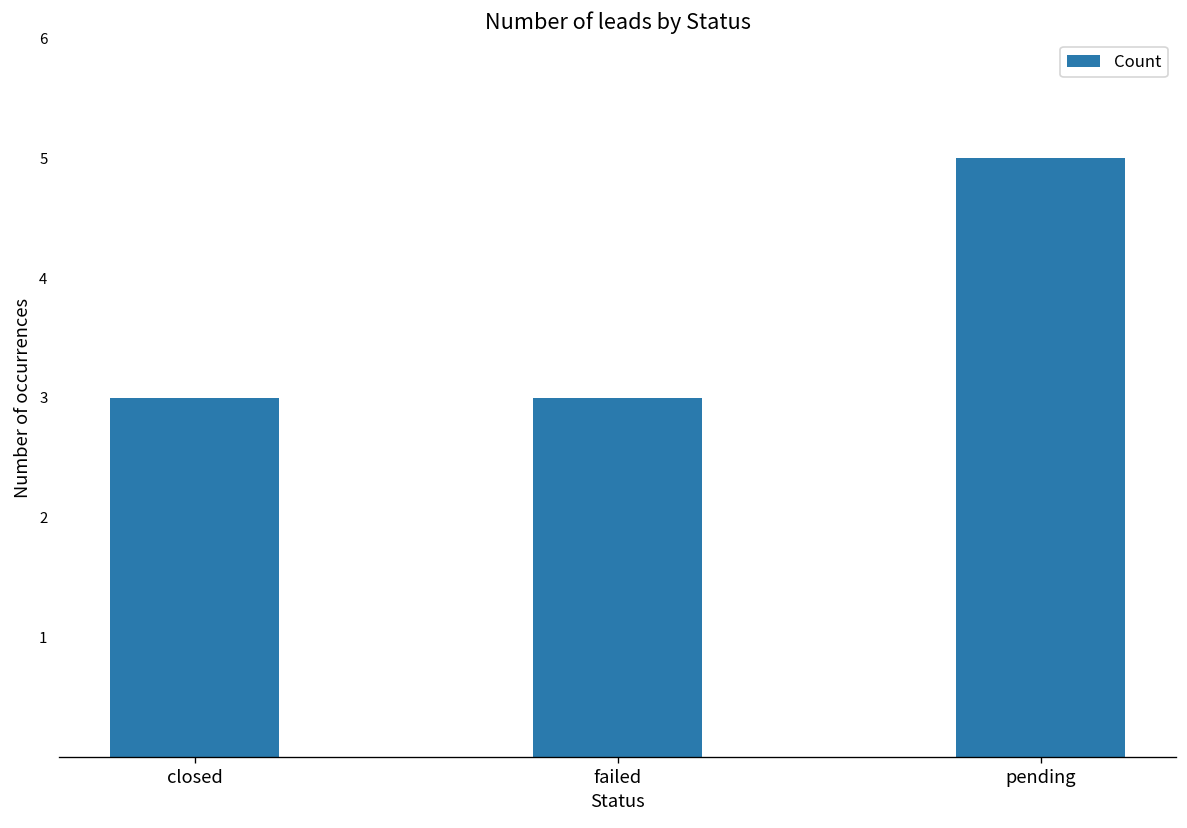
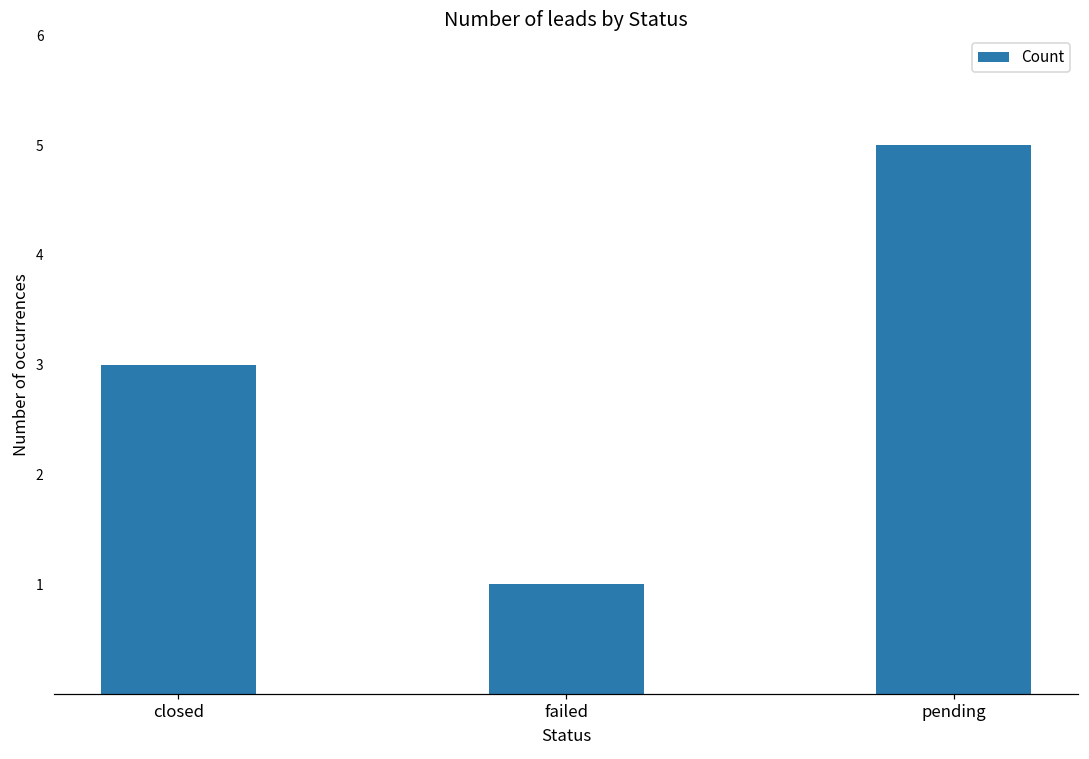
failed: 3 -> 1
